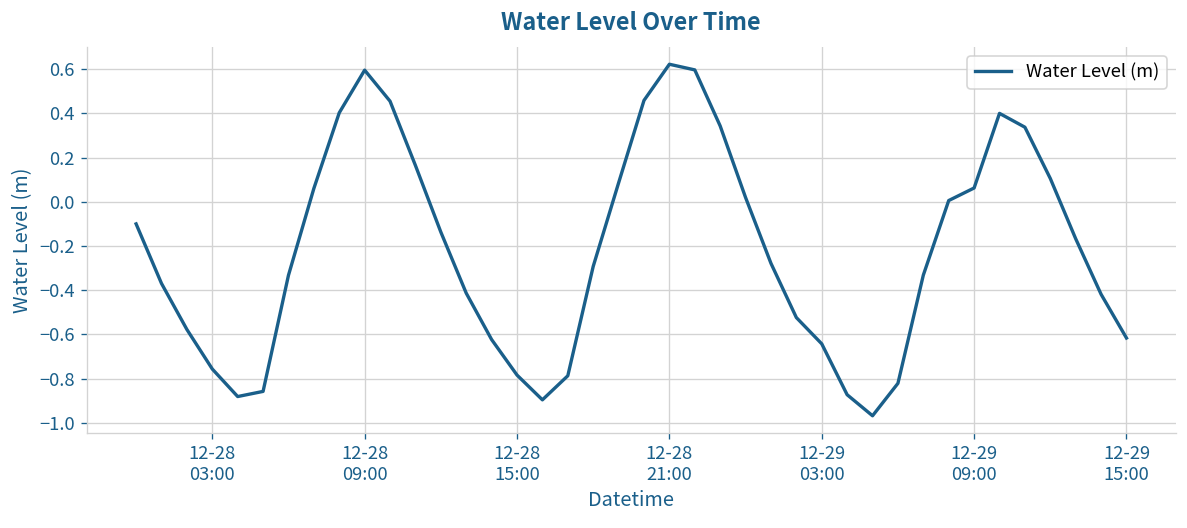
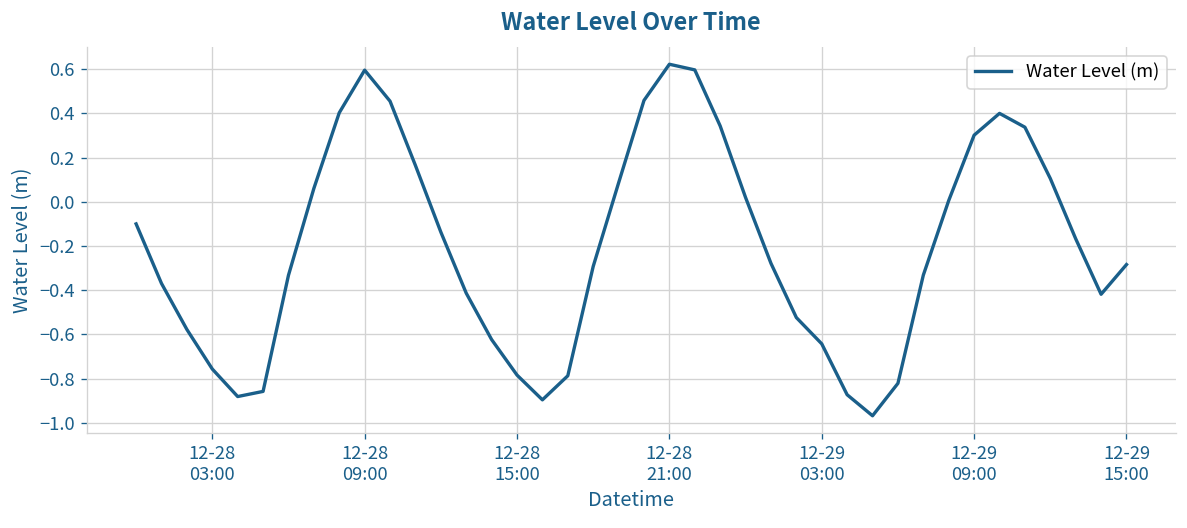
12-29 09:00: 0.06 -> 0.30
12-29 15:00: -0.62 -> -0.28
